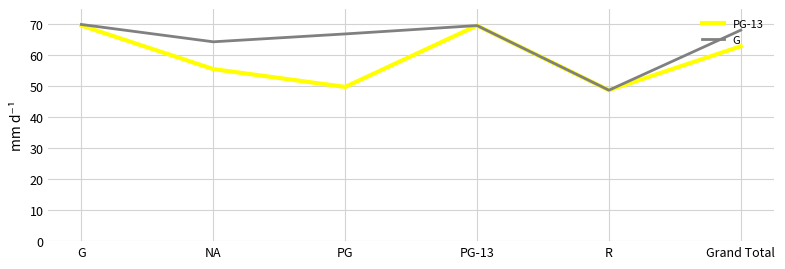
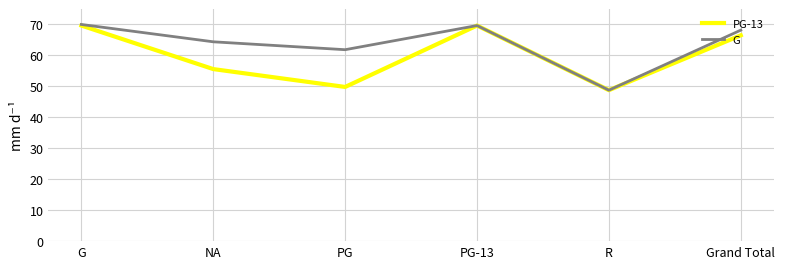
G, PG: 67 -> 62
PG-13, Grand Total: 63 -> 66
